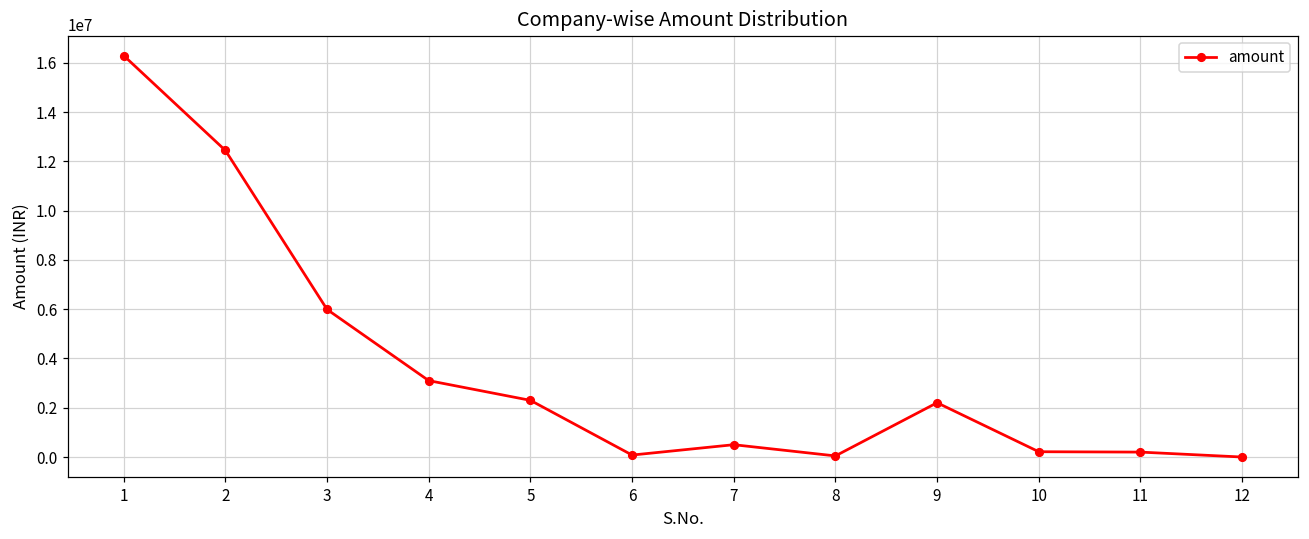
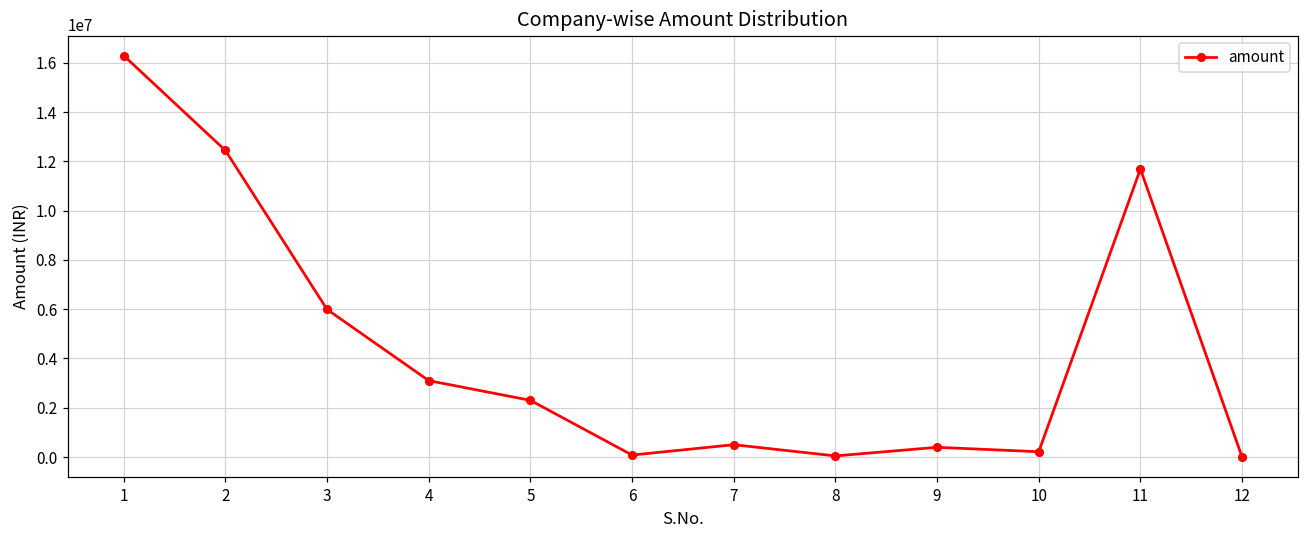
9: 2200000 -> 400000
11: 200000 -> 11700000
